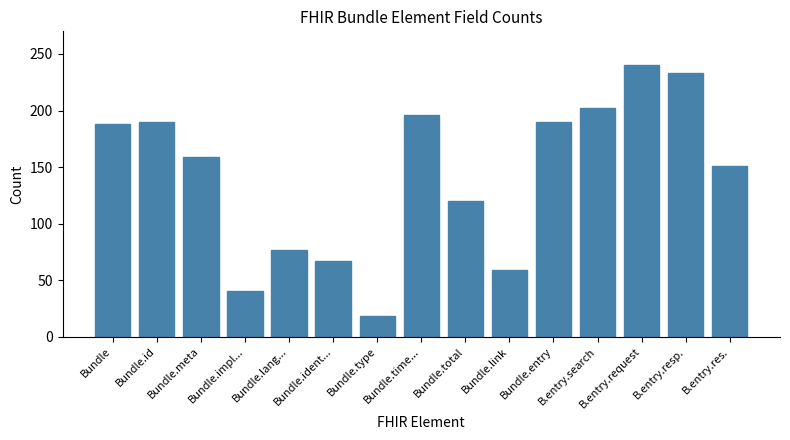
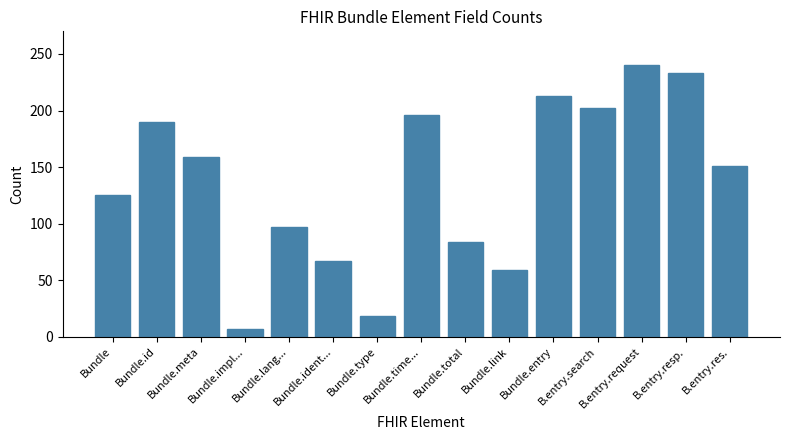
Bundle: 188 -> 125
Bundle.impl...: 40 -> 7
Bundle.lang...: 77 -> 97
Bundle.total: 120 -> 84
Bundle.entry: 190 -> 213
